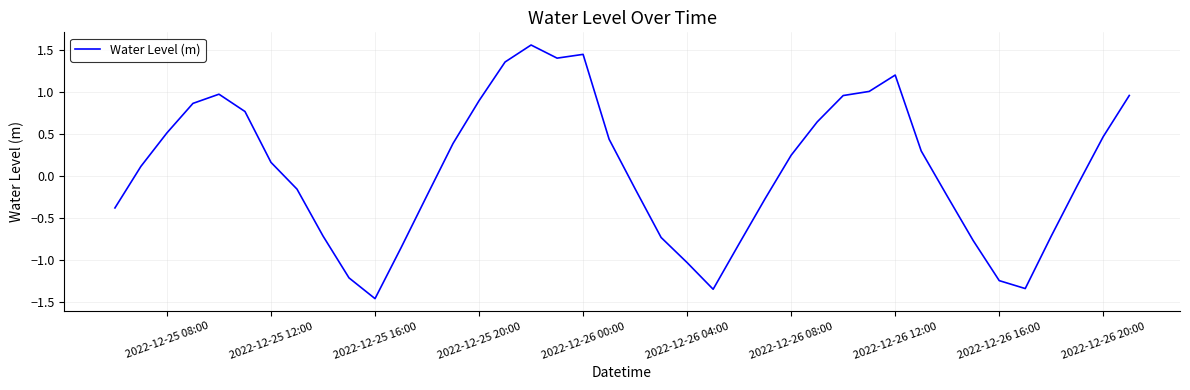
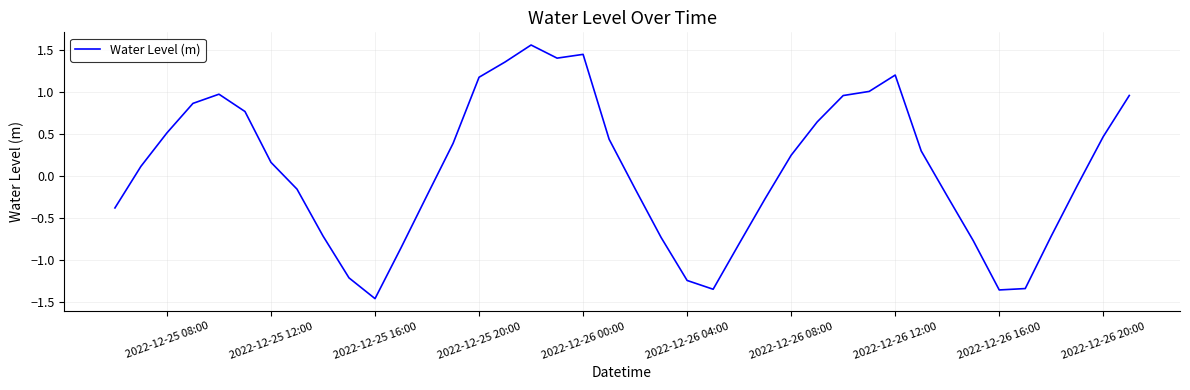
2022-12-25 20:00: 0.9 -> 1.2
2022-12-26 04:00: -1.0 -> -1.2
2022-12-26 16:00: -1.2 -> -1.4
